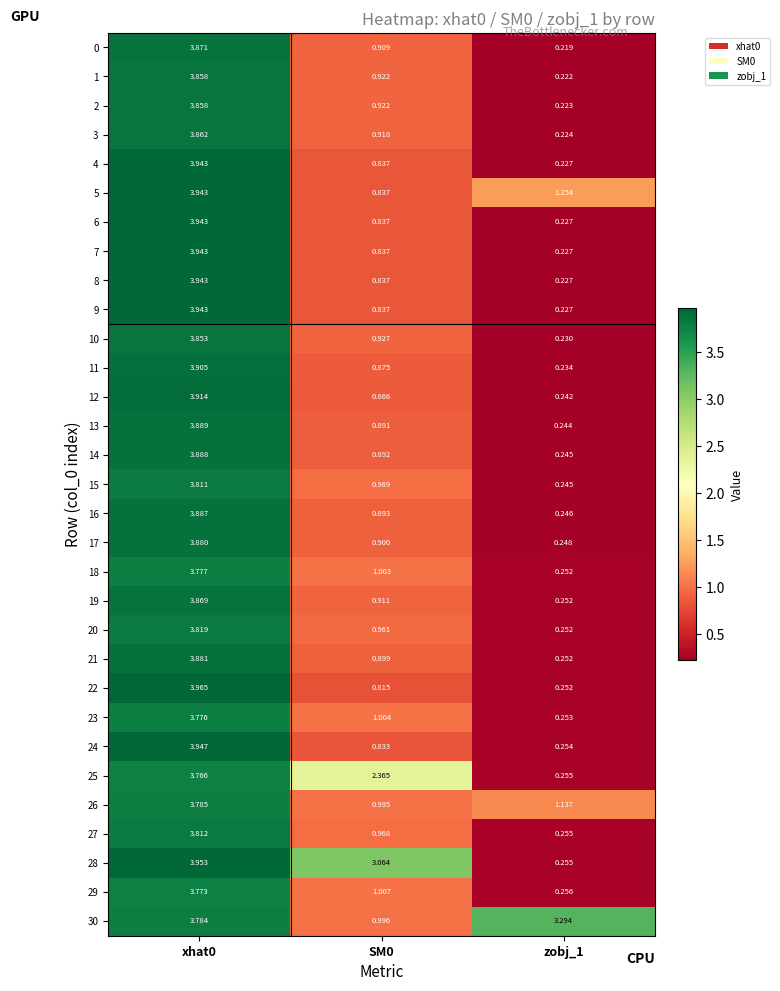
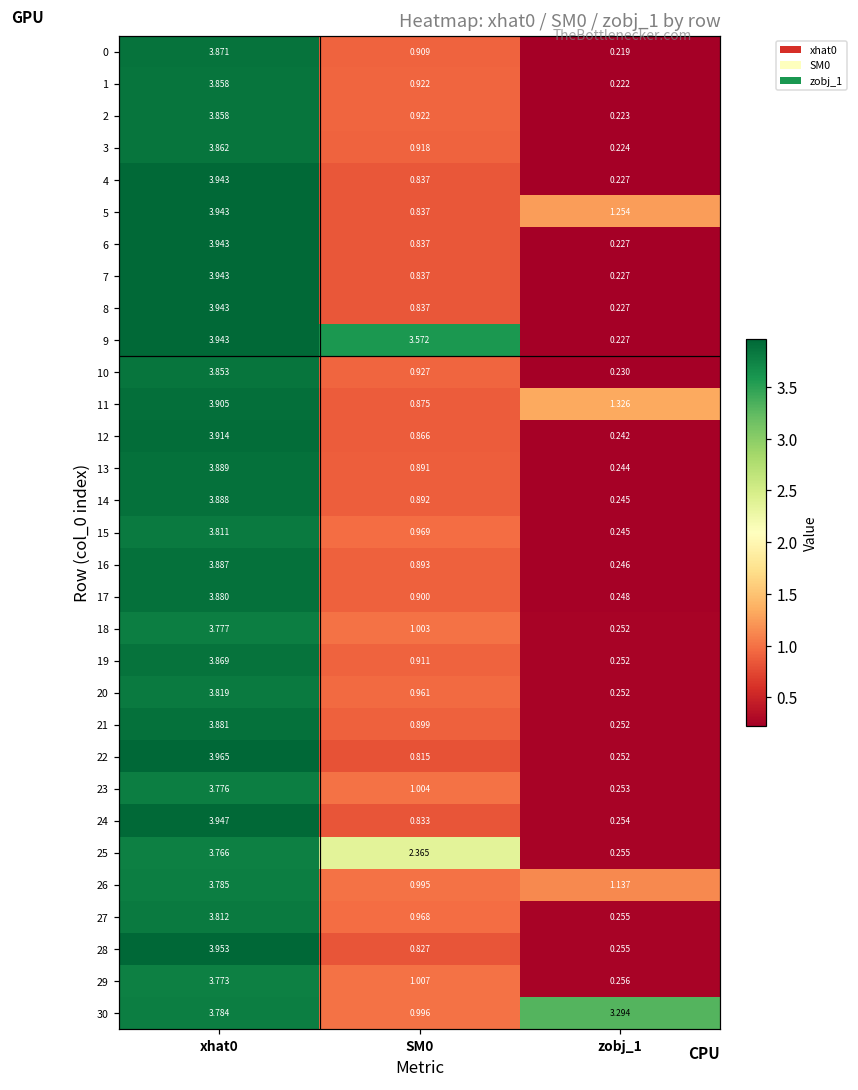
9, SM0: 0.837 -> 3.572
11, zobj_1: 0.234 -> 1.326
28, SM0: 3.064 -> 0.827
